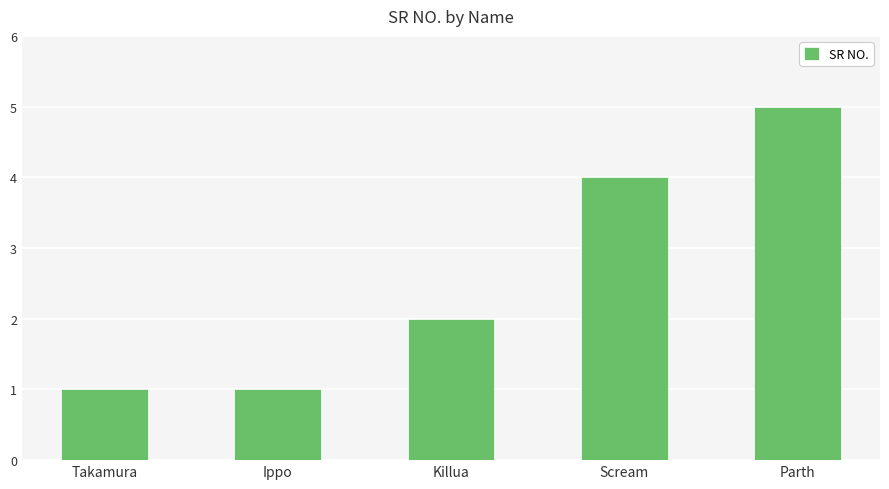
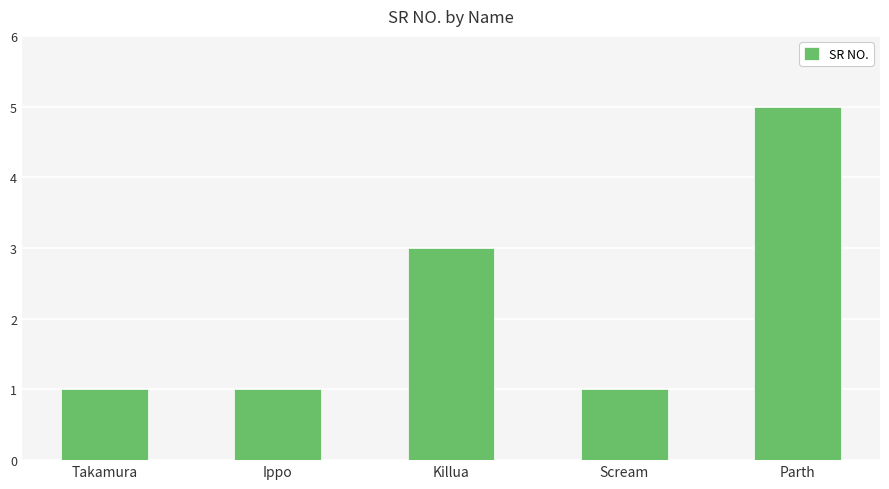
Killua: 2 -> 3
Scream: 4 -> 1
